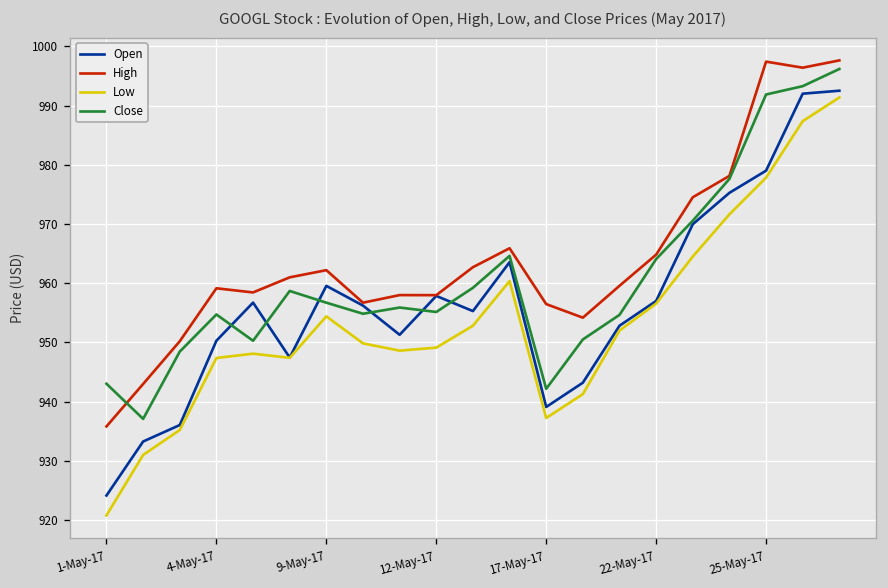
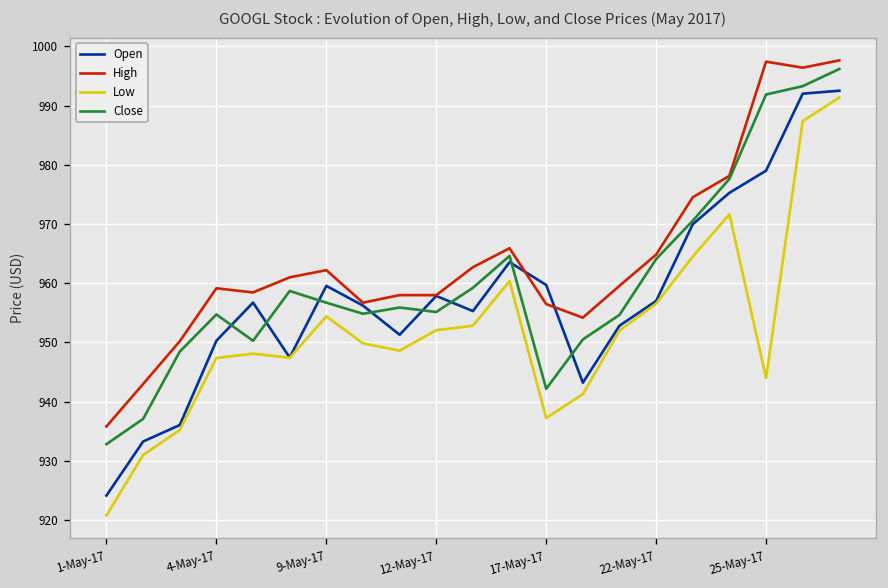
Close, 1-May-17: 943 -> 933
Low, 12-May-17: 949 -> 952
Open, 17-May-17: 939 -> 960
Low, 25-May-17: 978 -> 944
